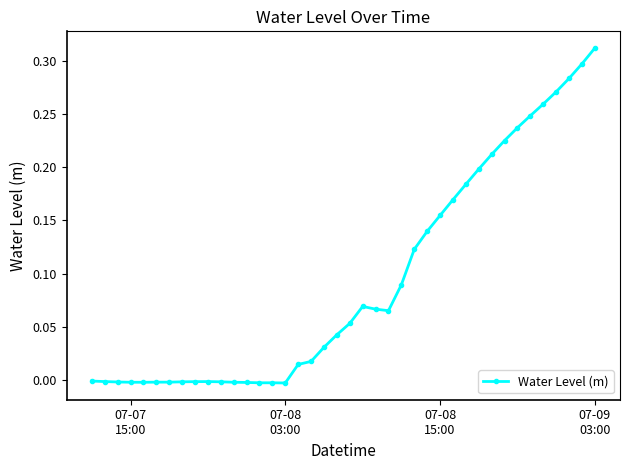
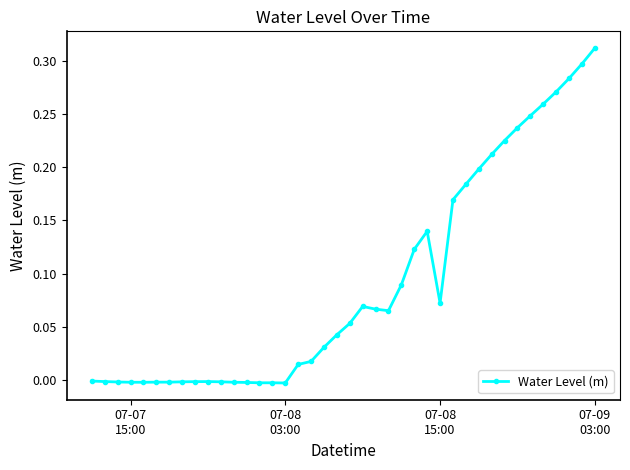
07-08 15:00: 0.155 -> 0.072
